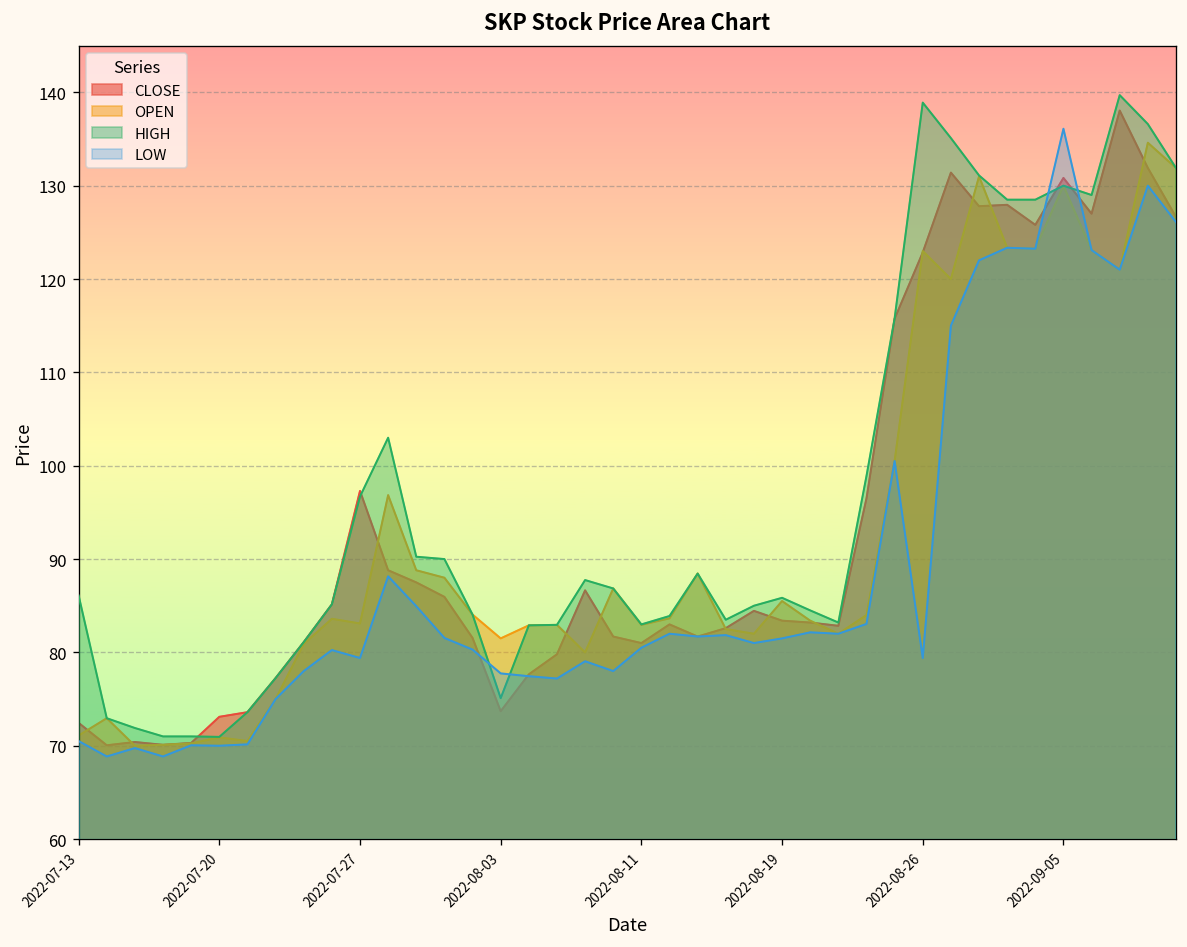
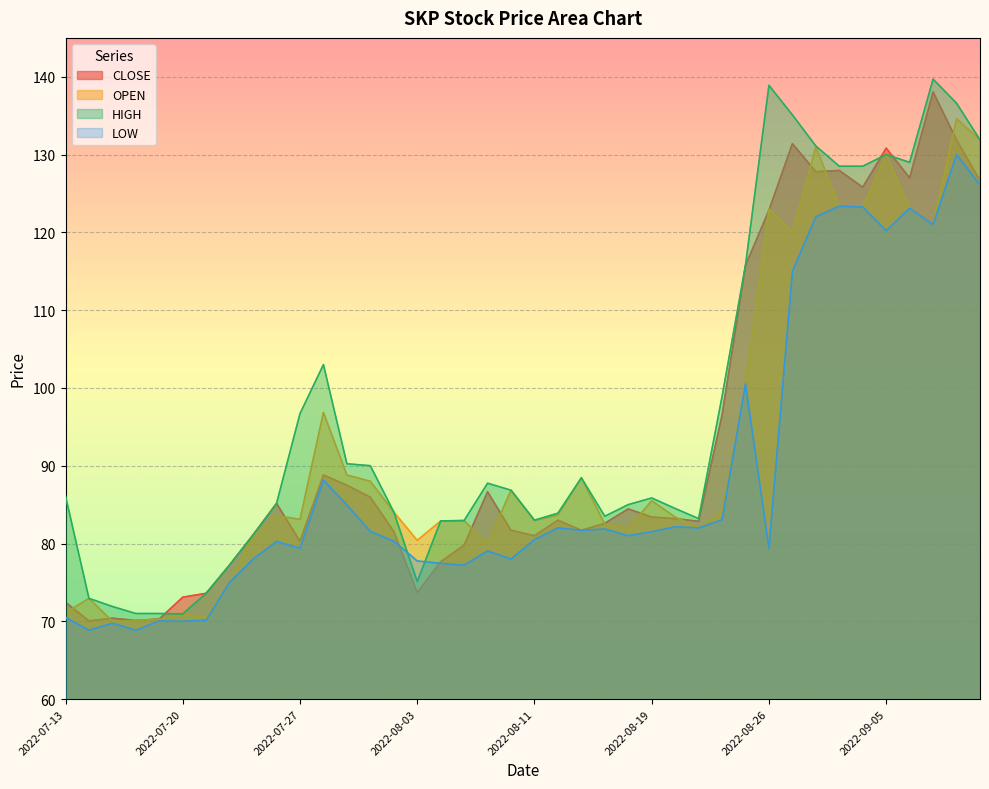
CLOSE, 2022-07-27: 97 -> 80
OPEN, 2022-08-03: 82 -> 80
LOW, 2022-09-05: 136 -> 120
